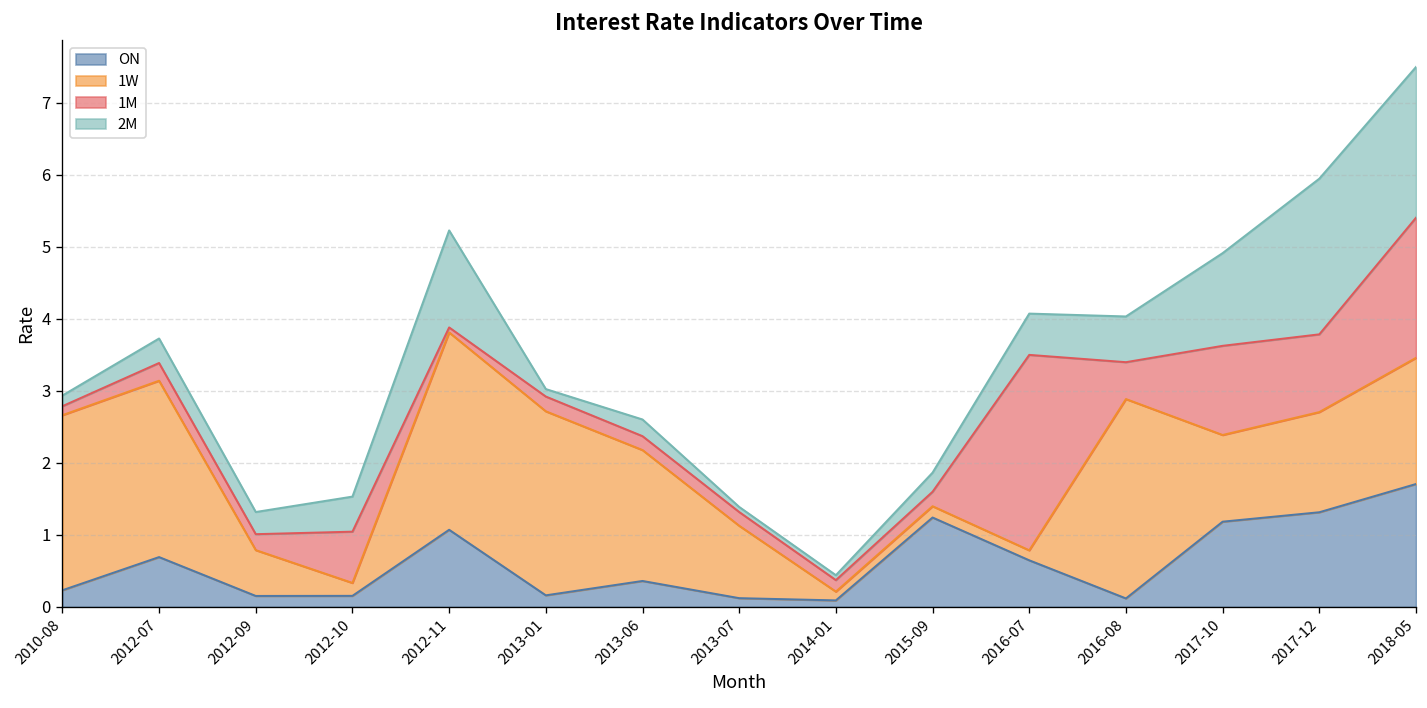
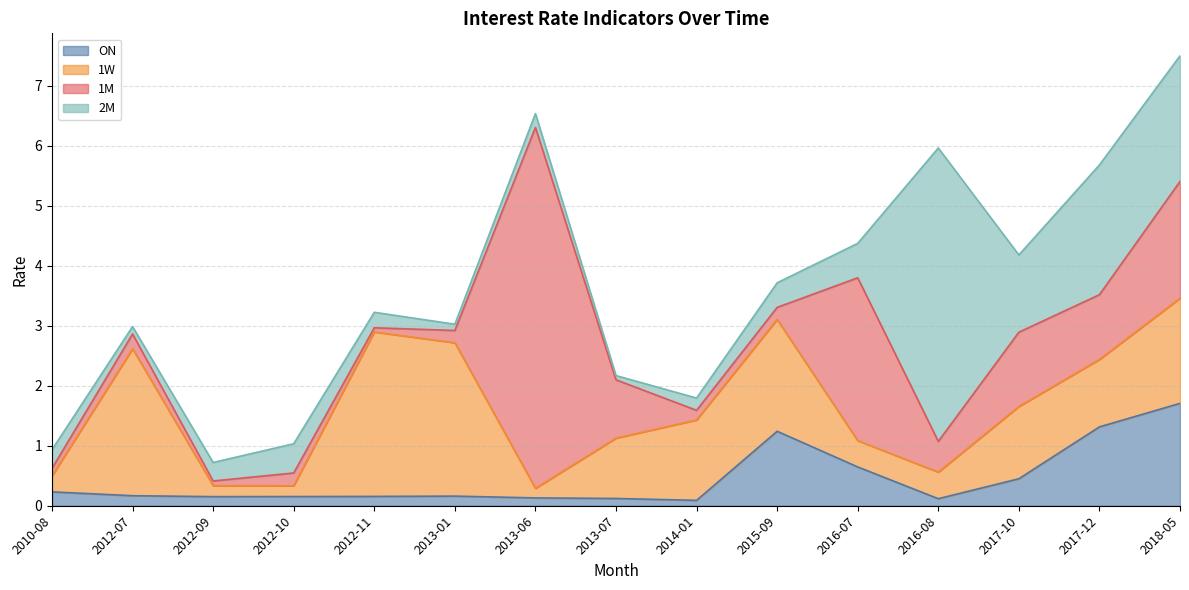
1W, 2010-08: 2.4 -> 0.3
2M, 2010-08: 0.1 -> 0.3
ON, 2012-07: 0.7 -> 0.2
2M, 2012-07: 0.3 -> 0.1
1W, 2012-09: 0.6 -> 0.2
1M, 2012-09: 0.2 -> 0.1
1M, 2012-10: 0.7 -> 0.2
ON, 2012-11: 1.1 -> 0.2
2M, 2012-11: 1.3 -> 0.3
ON, 2013-06: 0.4 -> 0.1
1W, 2013-06: 1.8 -> 0.2
1M, 2013-06: 0.2 -> 6.0
1M, 2013-07: 0.2 -> 1.0
1W, 2014-01: 0.1 -> 1.3
2M, 2014-01: 0.1 -> 0.2
1W, 2015-09: 0.2 -> 1.9
2M, 2015-09: 0.3 -> 0.4
1W, 2016-07: 0.1 -> 0.4
1W, 2016-08: 2.8 -> 0.4
2M, 2016-08: 0.6 -> 4.9
ON, 2017-10: 1.2 -> 0.4
1W, 2017-12: 1.4 -> 1.1
